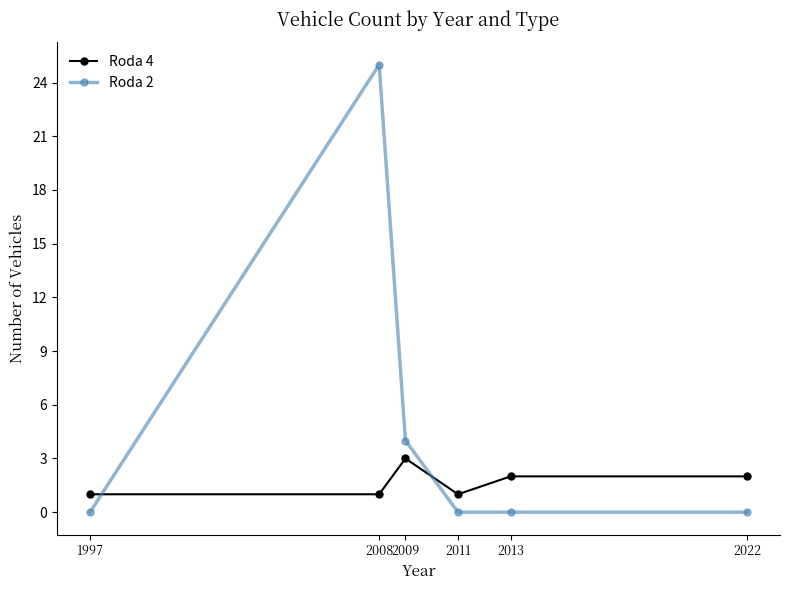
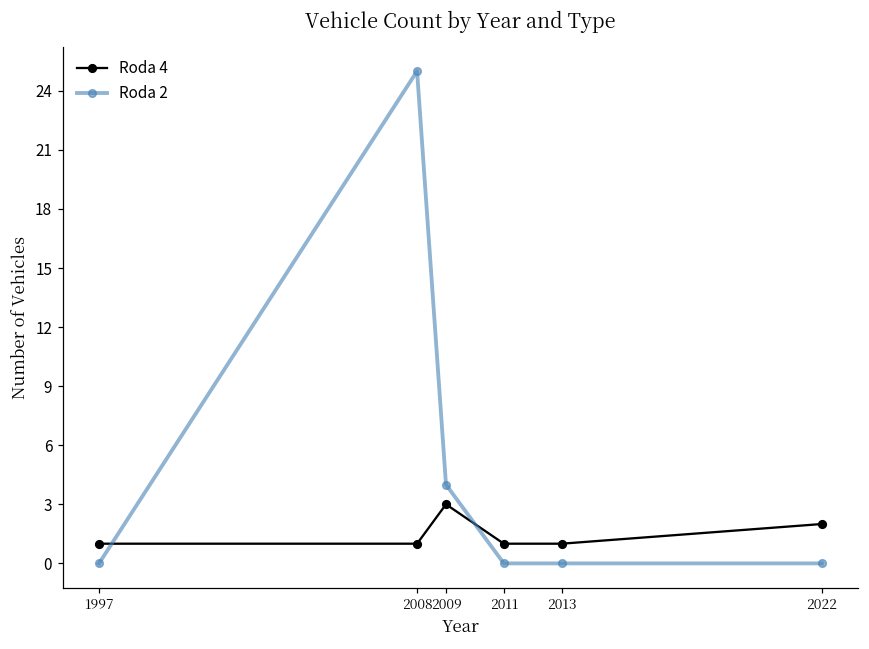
Roda 4, 2013: 2 -> 1
